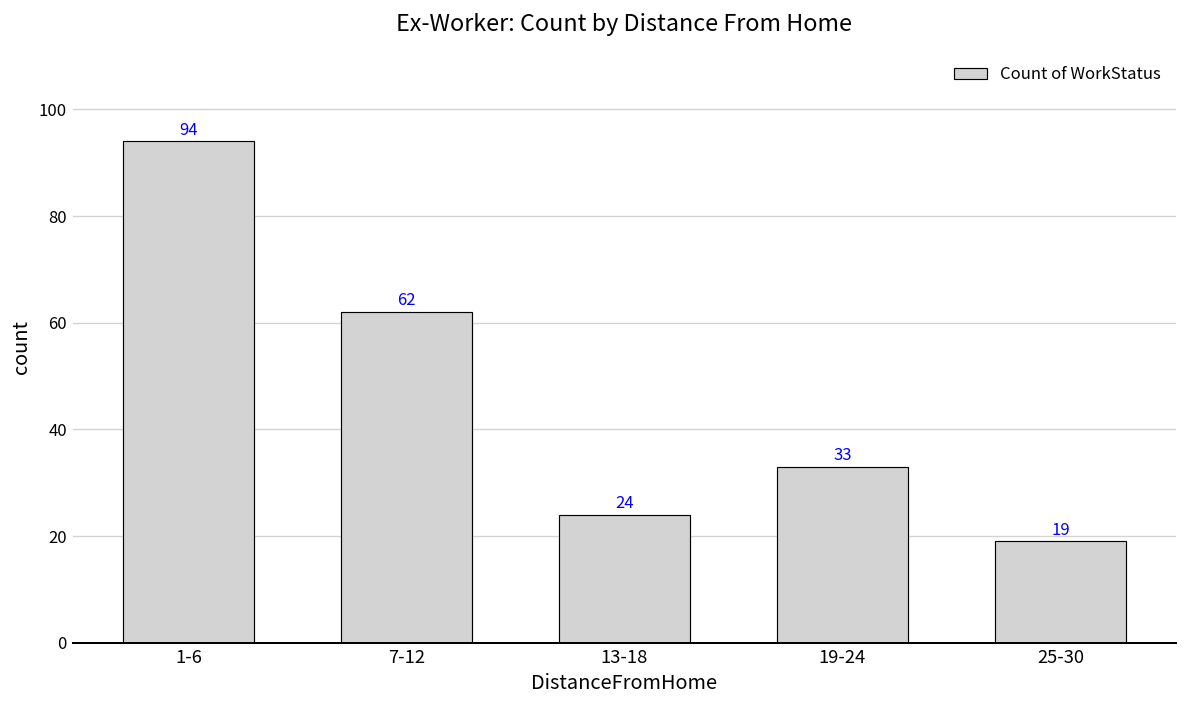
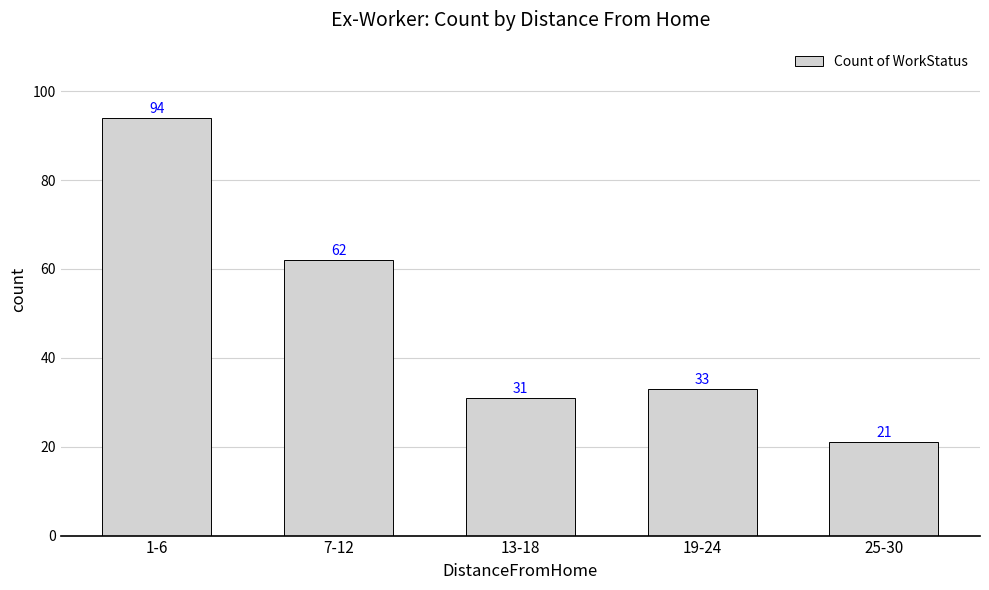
13-18: 24 -> 31
25-30: 19 -> 21
